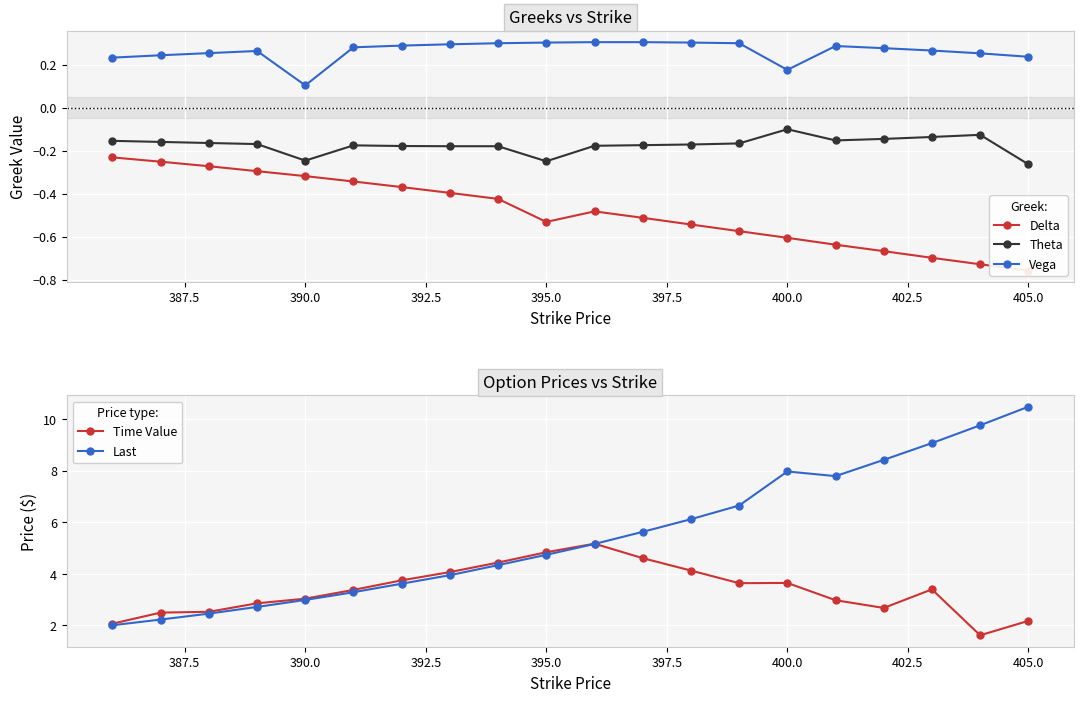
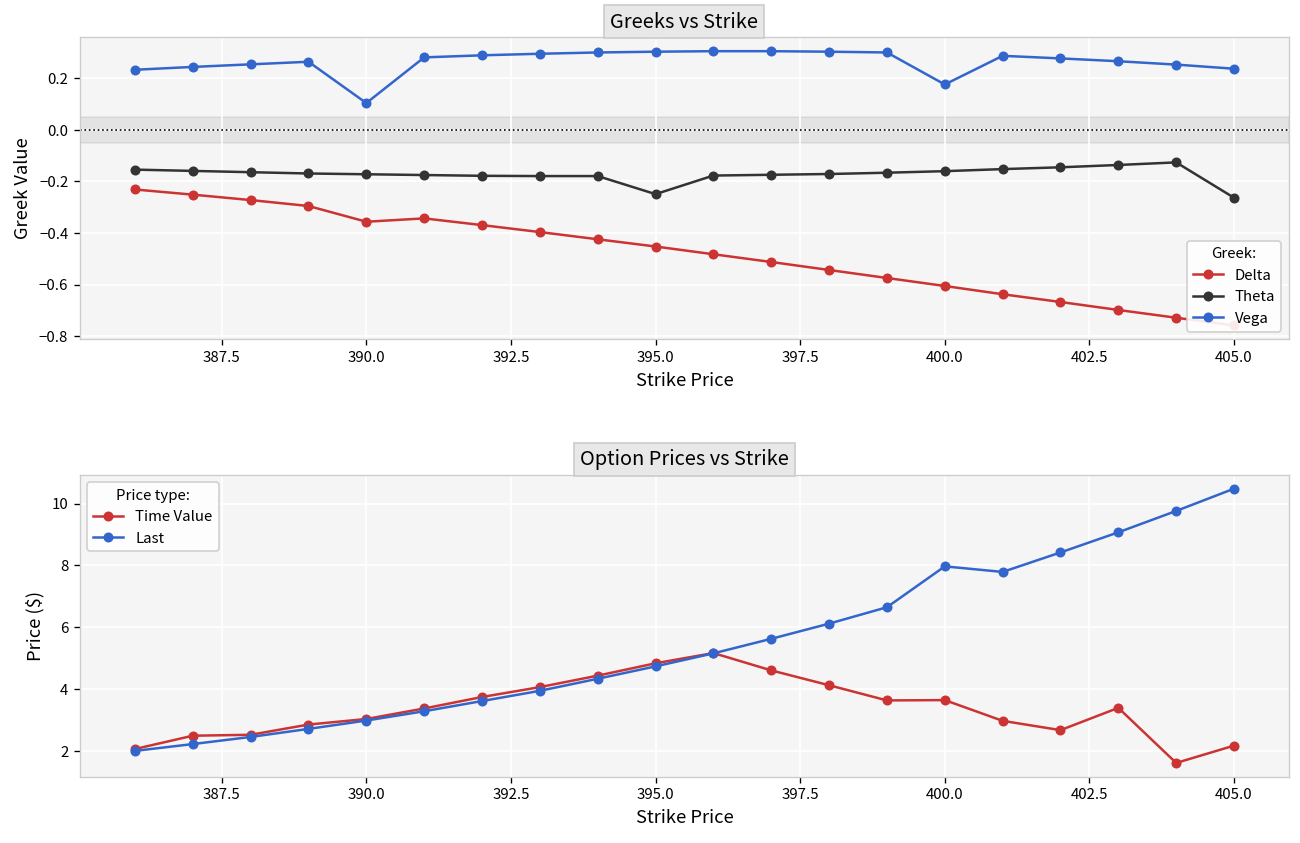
Greeks vs Strike, Delta, 390.0: -0.32 -> -0.36
Greeks vs Strike, Theta, 390.0: -0.25 -> -0.17
Greeks vs Strike, Delta, 395.0: -0.53 -> -0.45
Greeks vs Strike, Theta, 400.0: -0.10 -> -0.16
